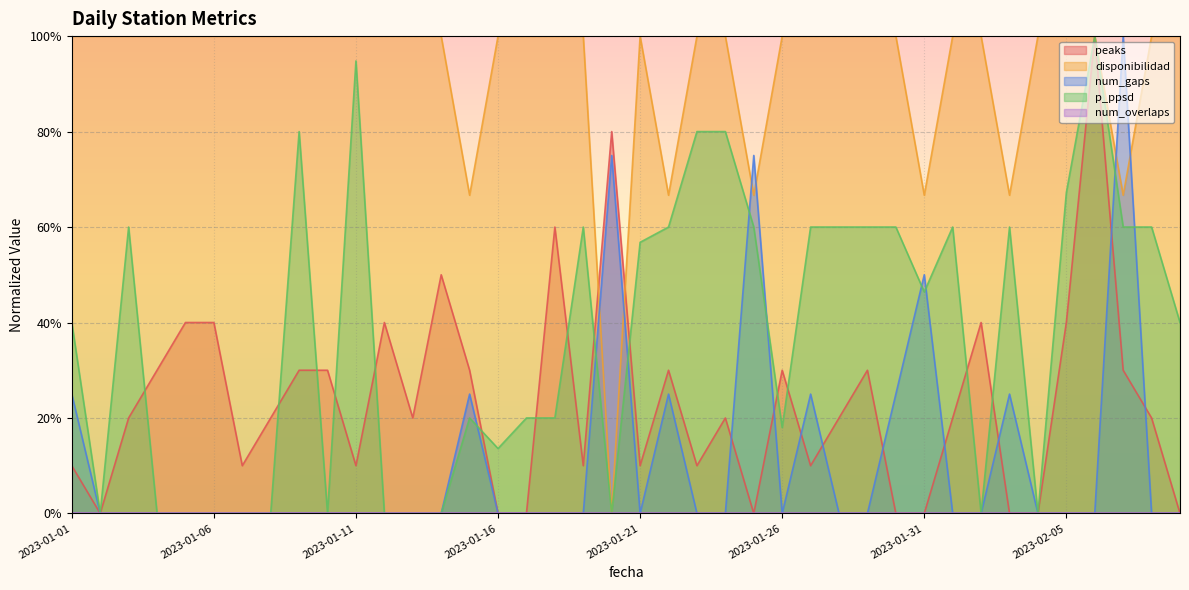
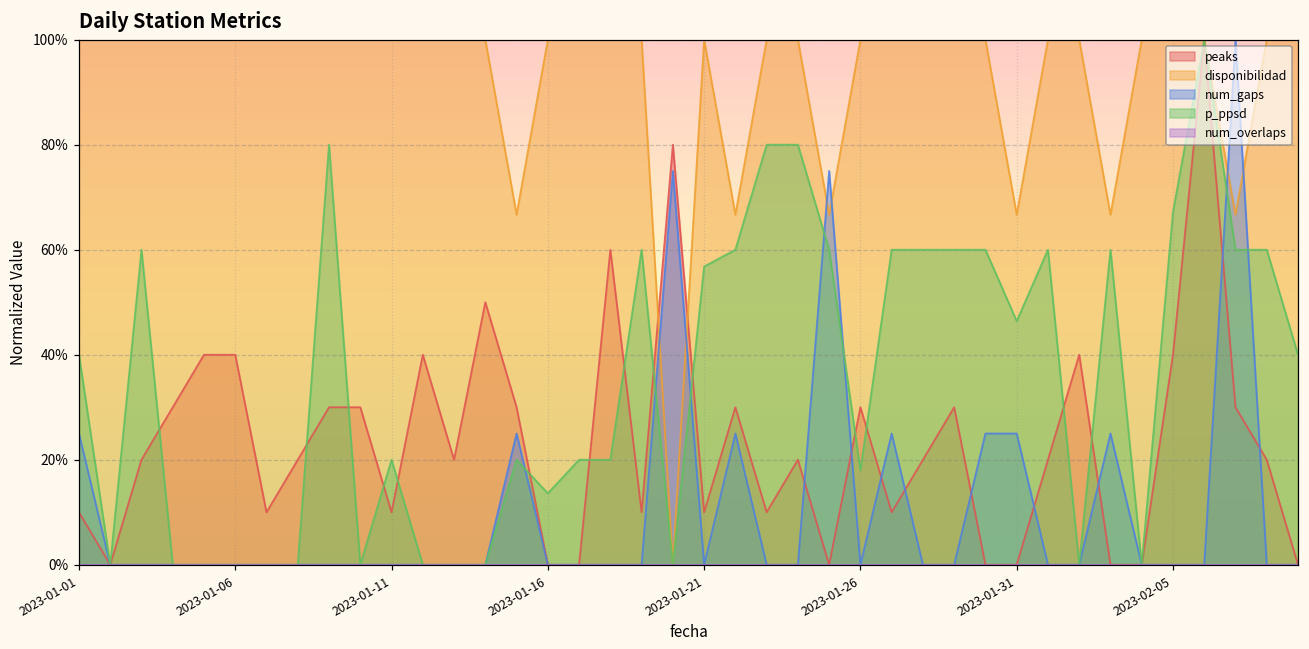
p_ppsd, 2023-01-11: 95% -> 20%
num_gaps, 2023-01-31: 50% -> 25%
